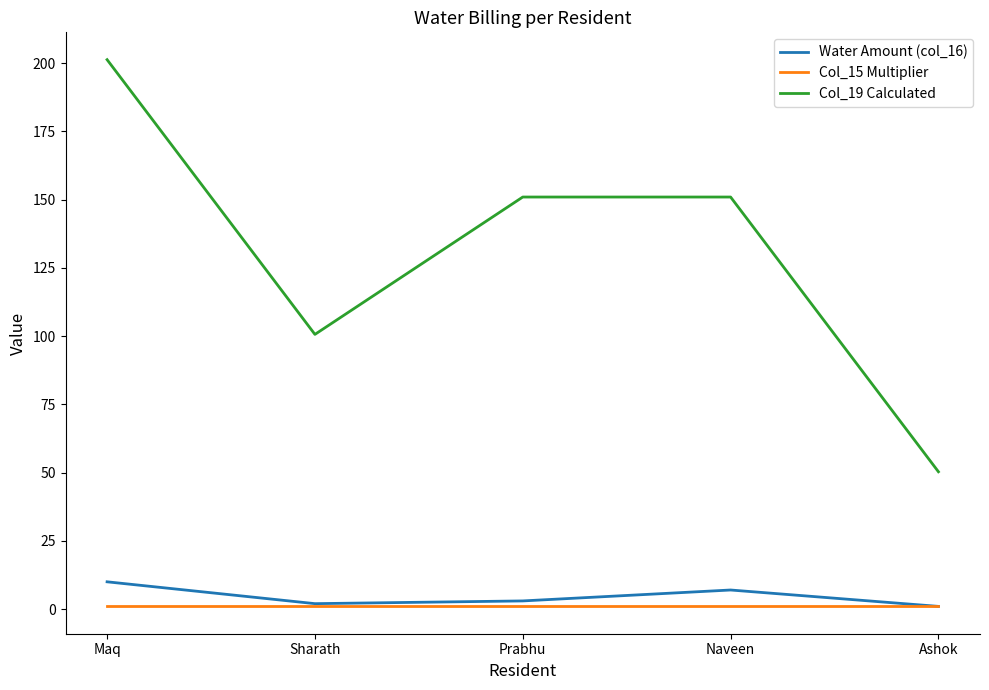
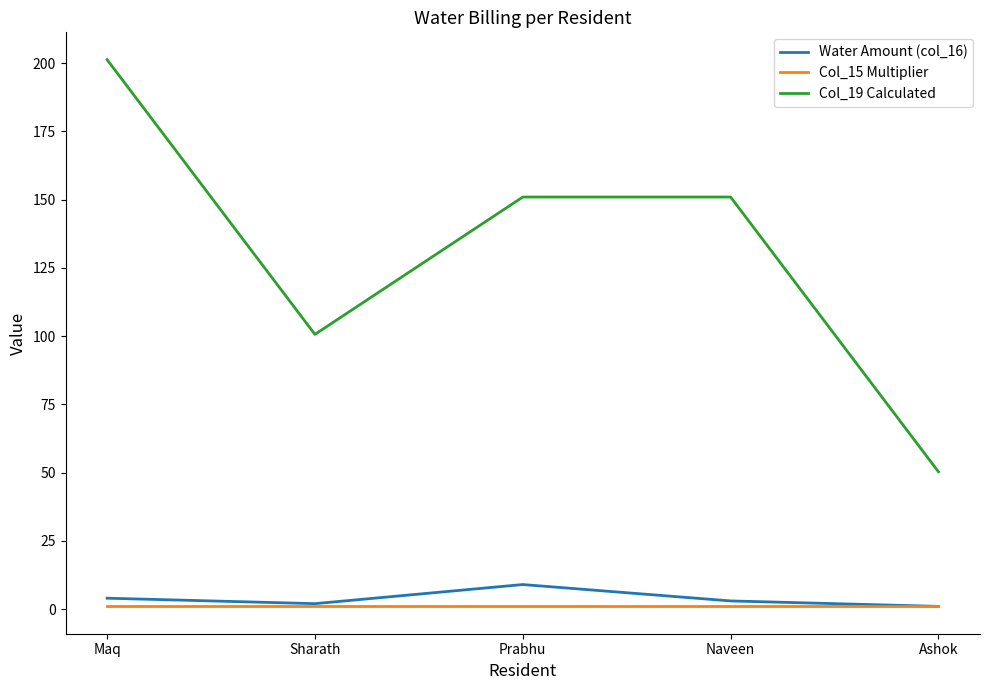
Water Amount (col_16), Maq: 10 -> 4
Water Amount (col_16), Prabhu: 3 -> 9
Water Amount (col_16), Naveen: 7 -> 3
